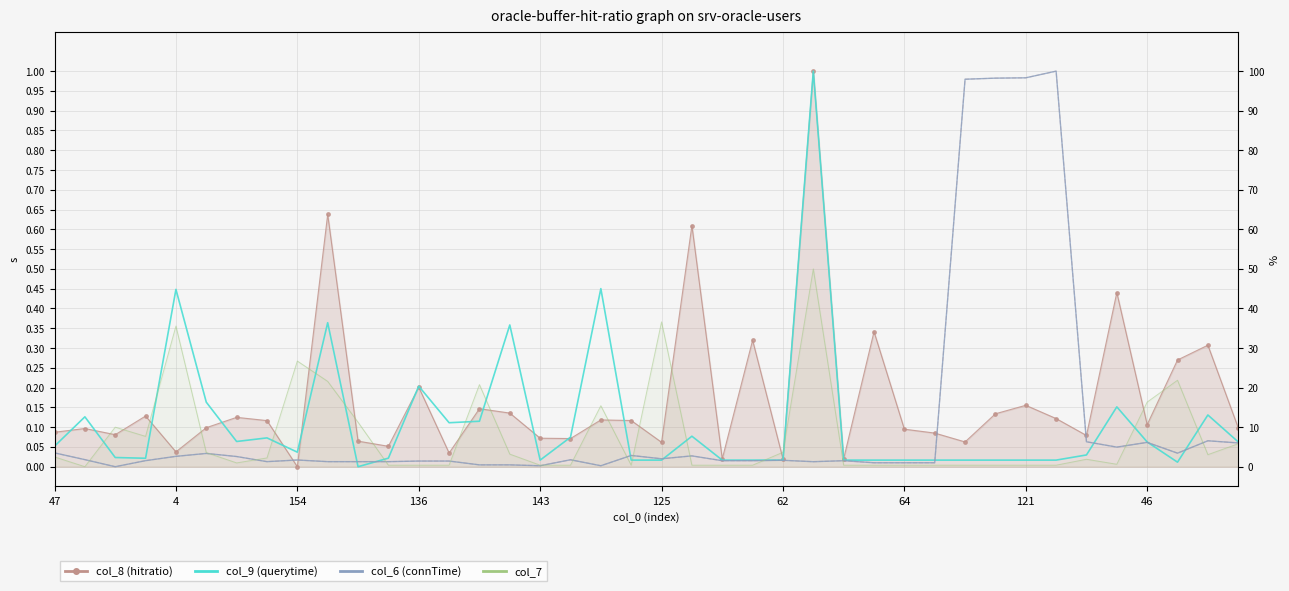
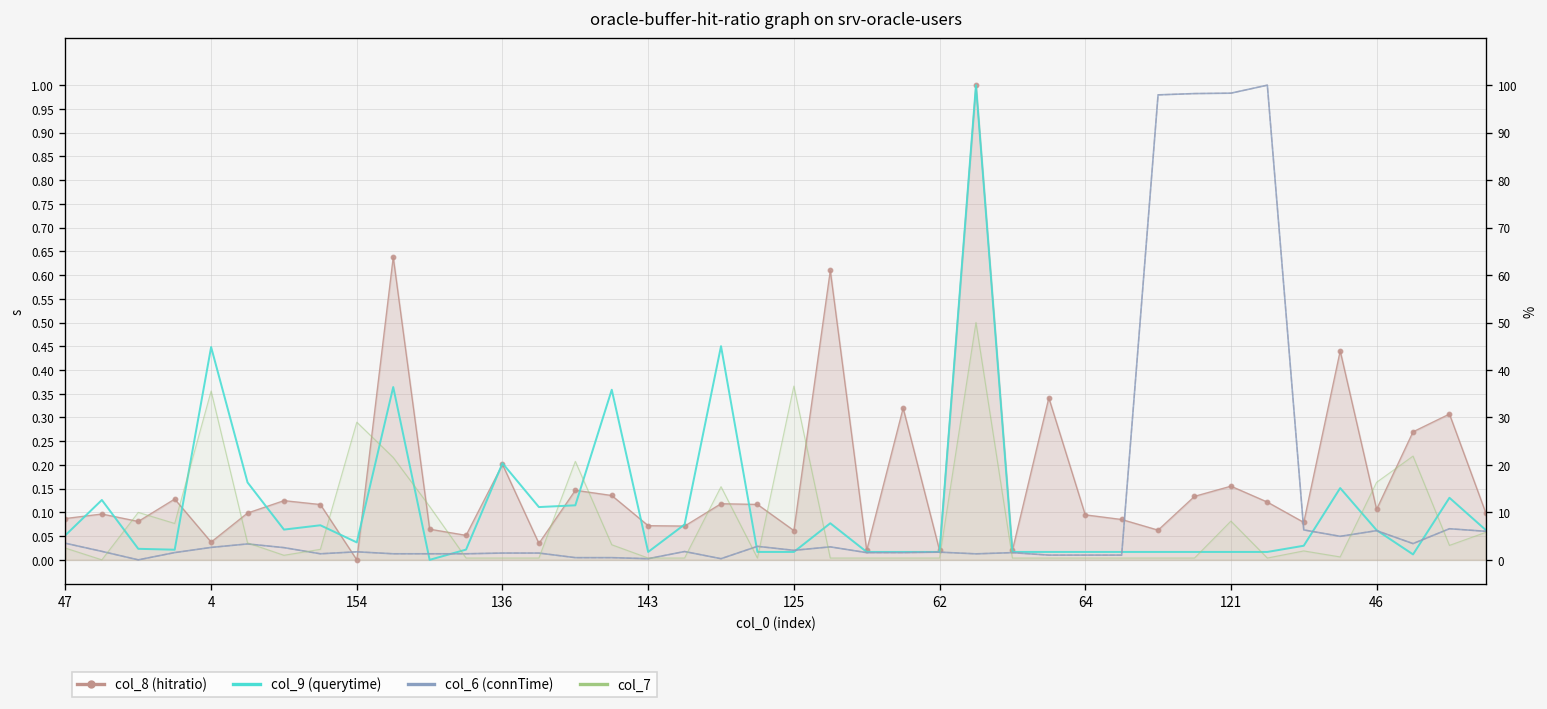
col_7, 154: 0.27 -> 0.29
col_7, 62: 0.04 -> 0.00
col_7, 121: 0.00 -> 0.08
